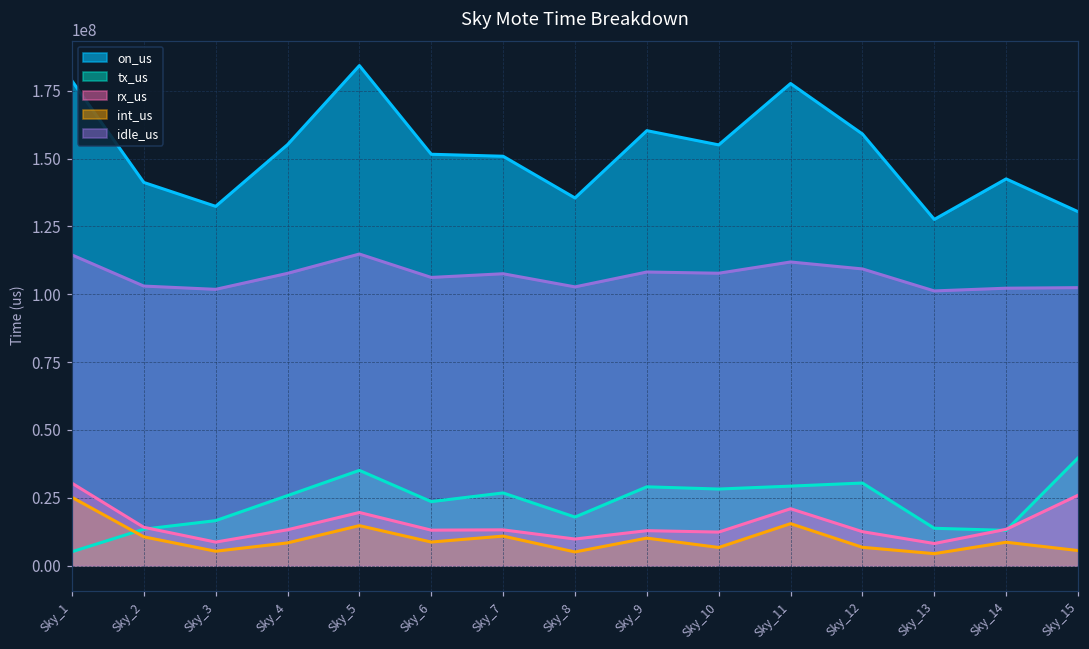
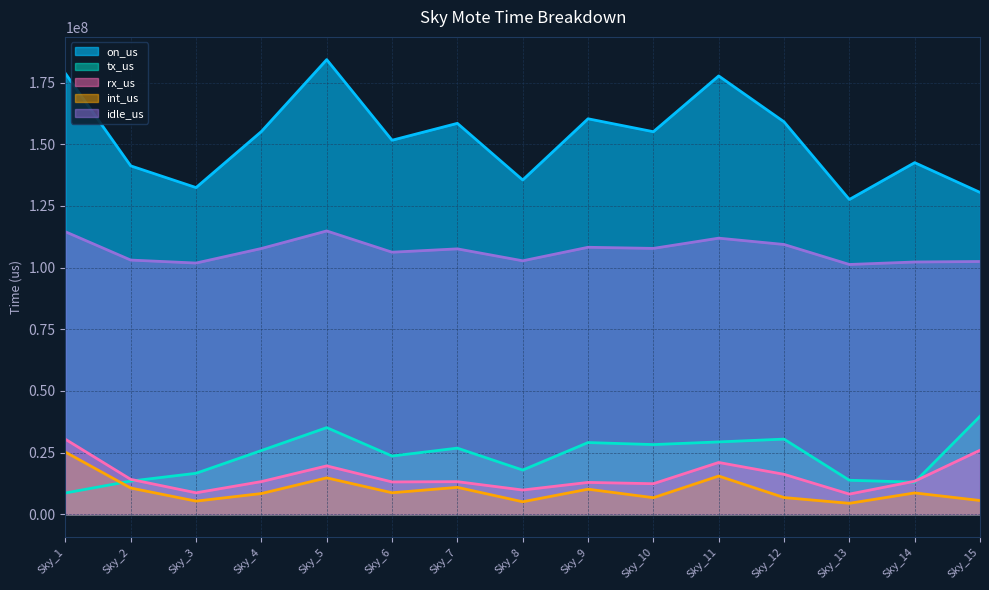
tx_us, Sky_1: 5000000 -> 9000000
on_us, Sky_7: 151000000 -> 158000000
rx_us, Sky_12: 13000000 -> 16000000
